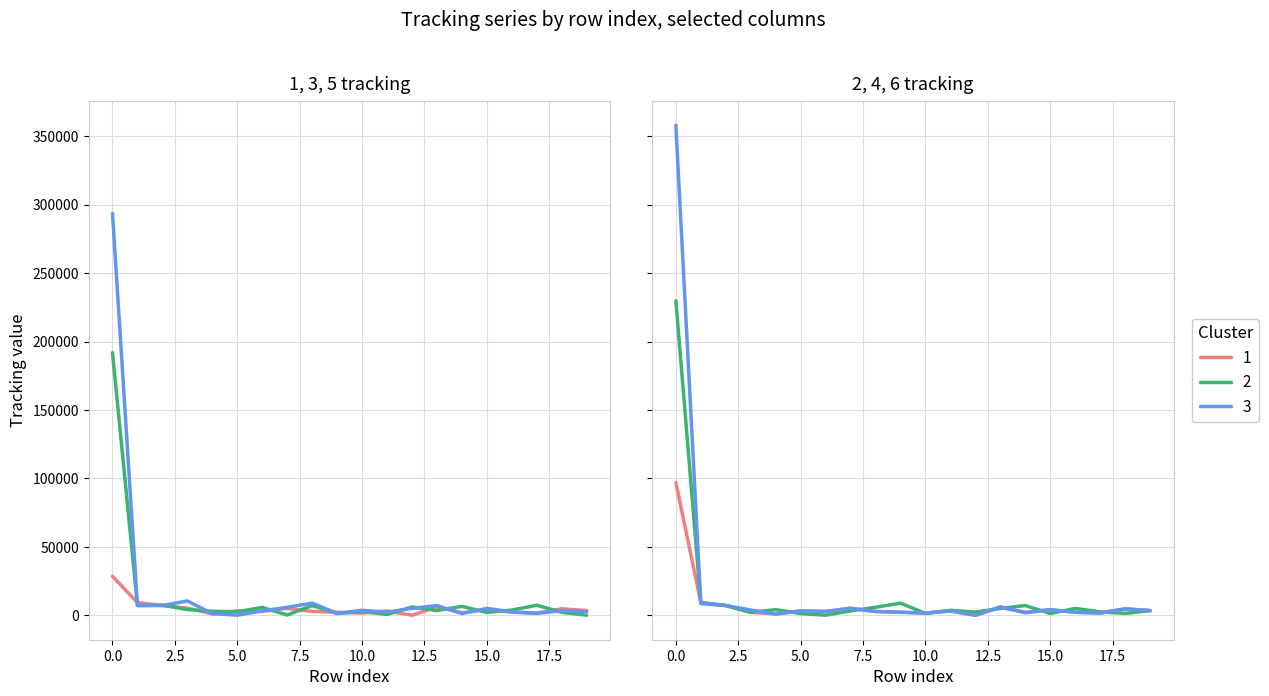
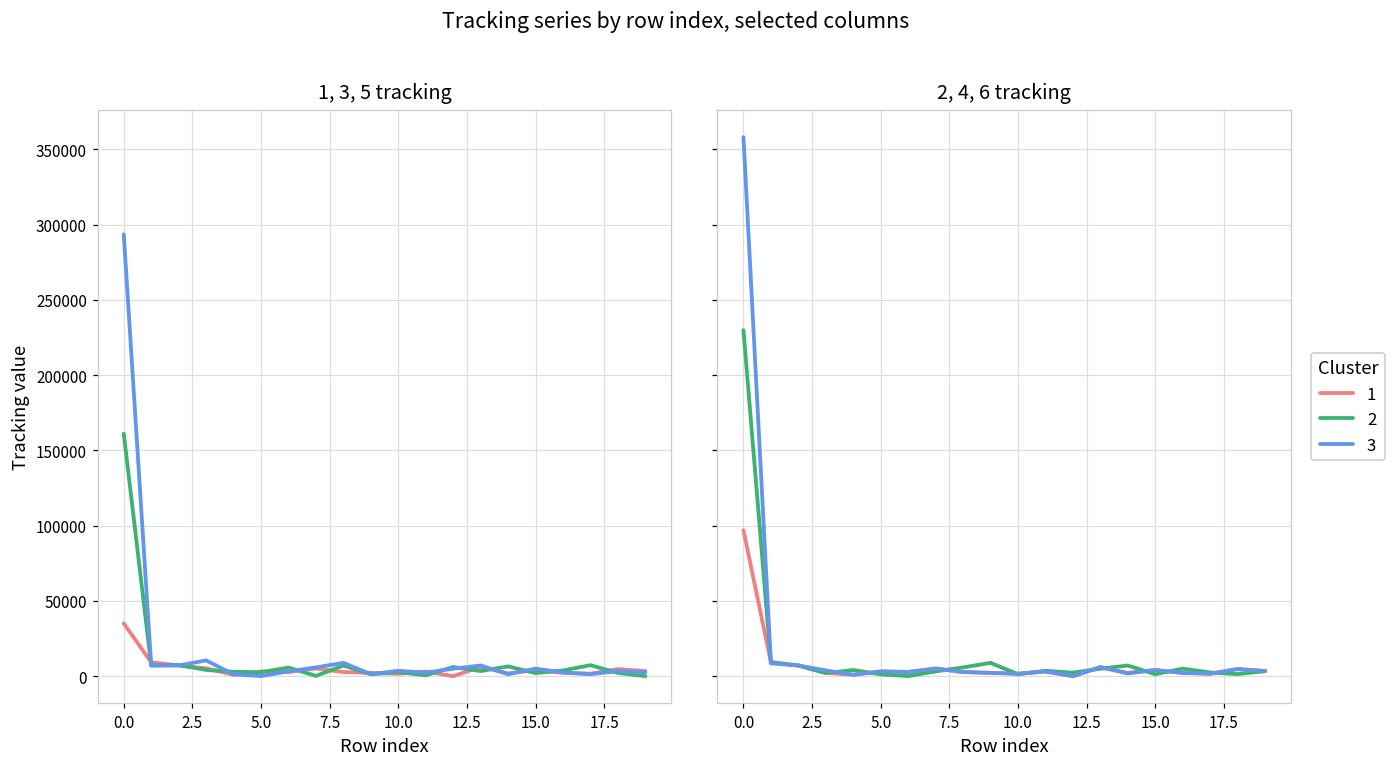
1, 3, 5 tracking, 1, 0.0: 29000 -> 35000
1, 3, 5 tracking, 2, 0.0: 192000 -> 161000
